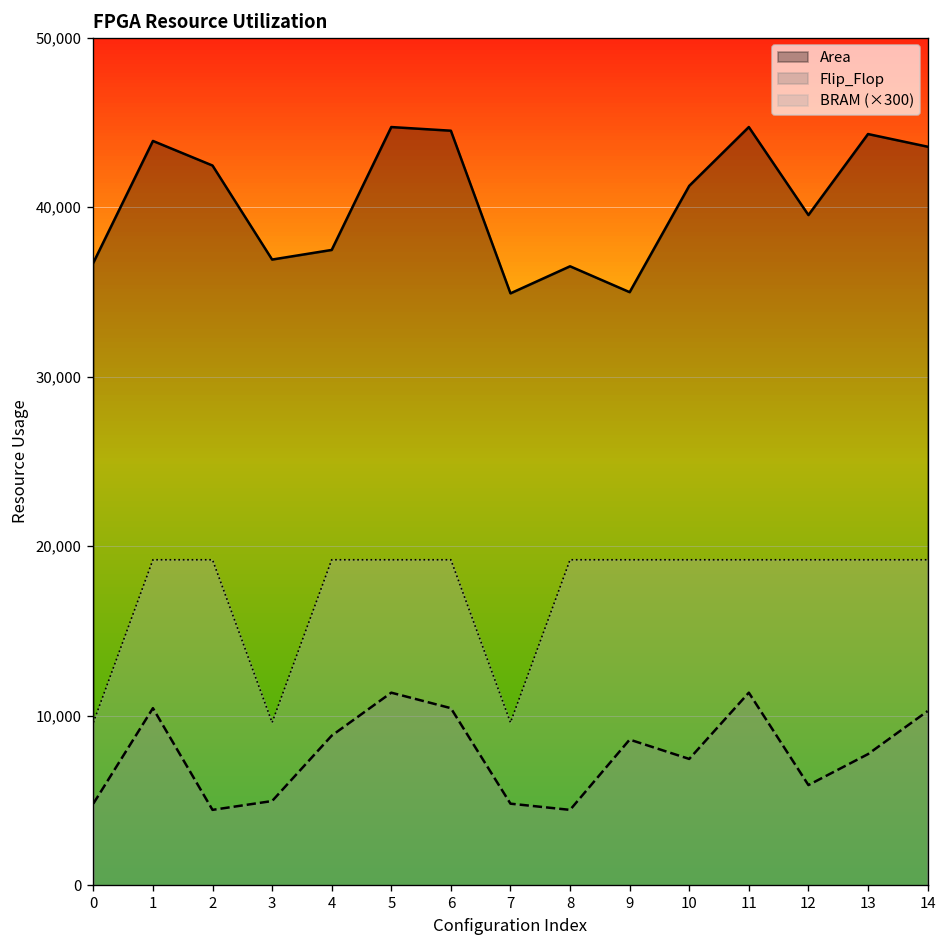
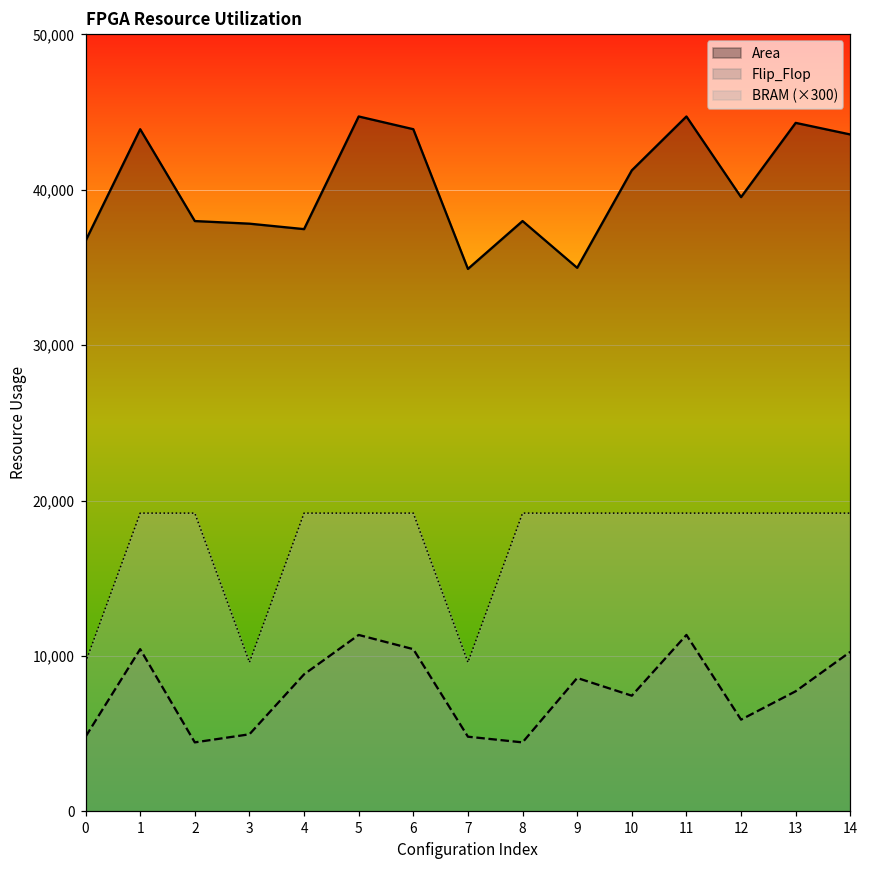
Area, 2: 42,500 -> 38,000
Area, 3: 36,900 -> 37,800
Area, 6: 44,500 -> 43,900
Area, 8: 36,500 -> 38,000
